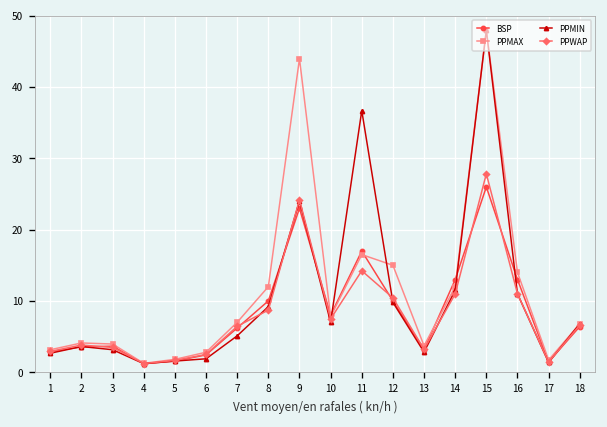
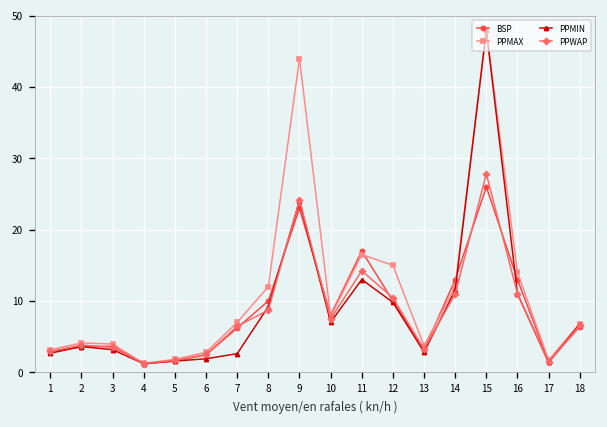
PPMIN, 7: 5 -> 3
PPMIN, 11: 37 -> 13
